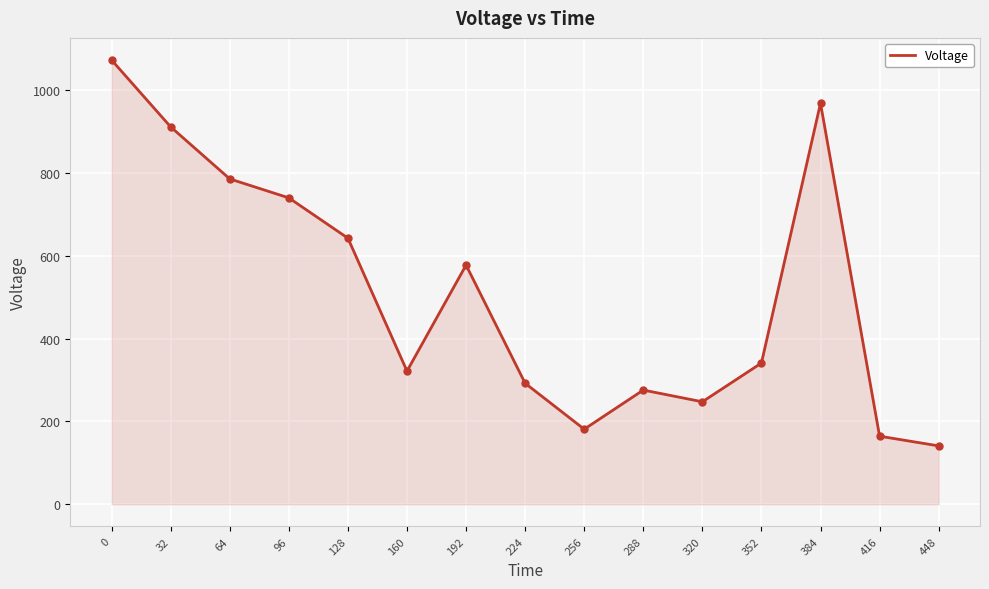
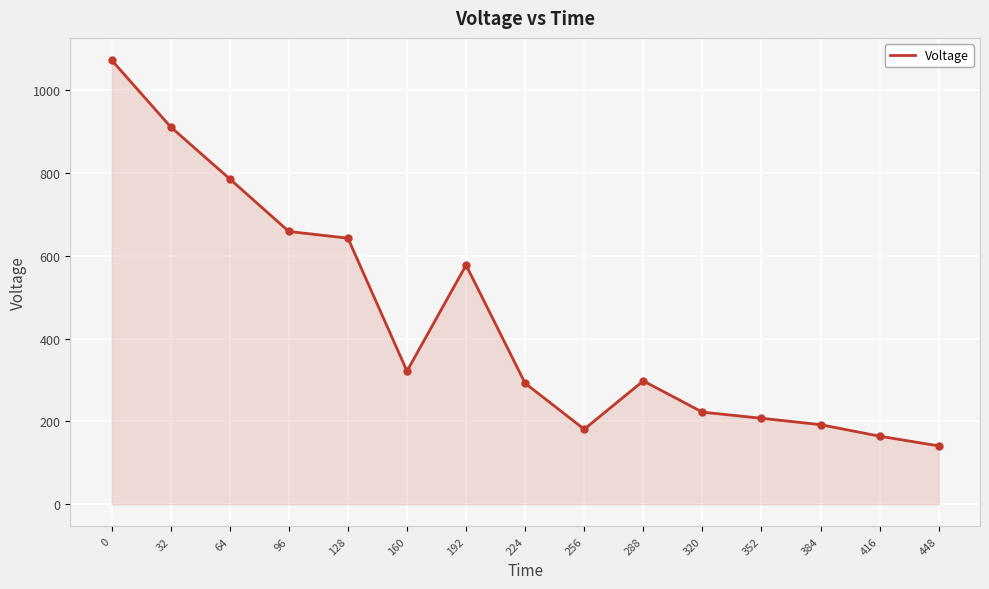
96: 740 -> 660
288: 280 -> 300
320: 250 -> 220
352: 340 -> 210
384: 970 -> 190
